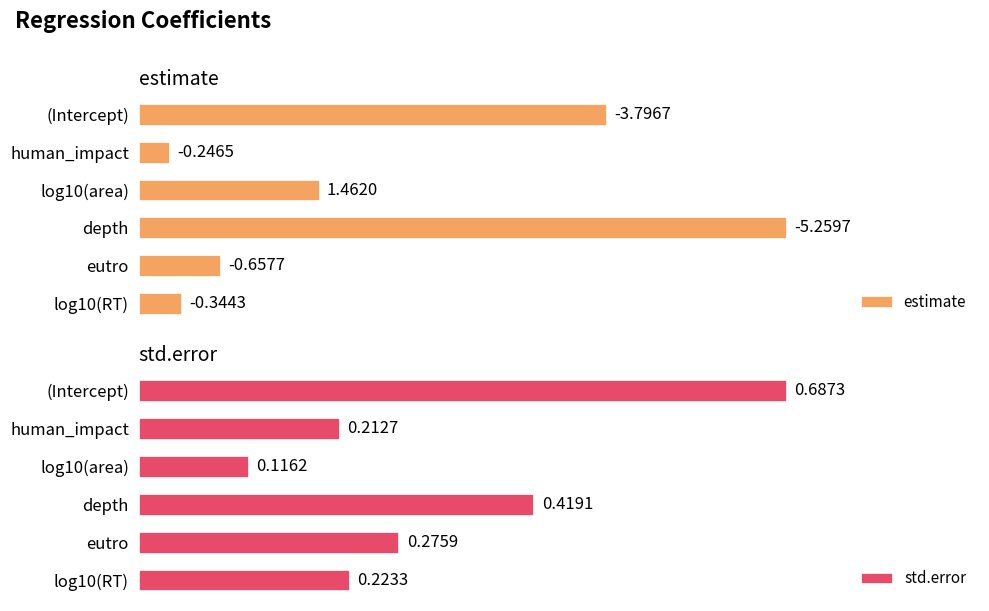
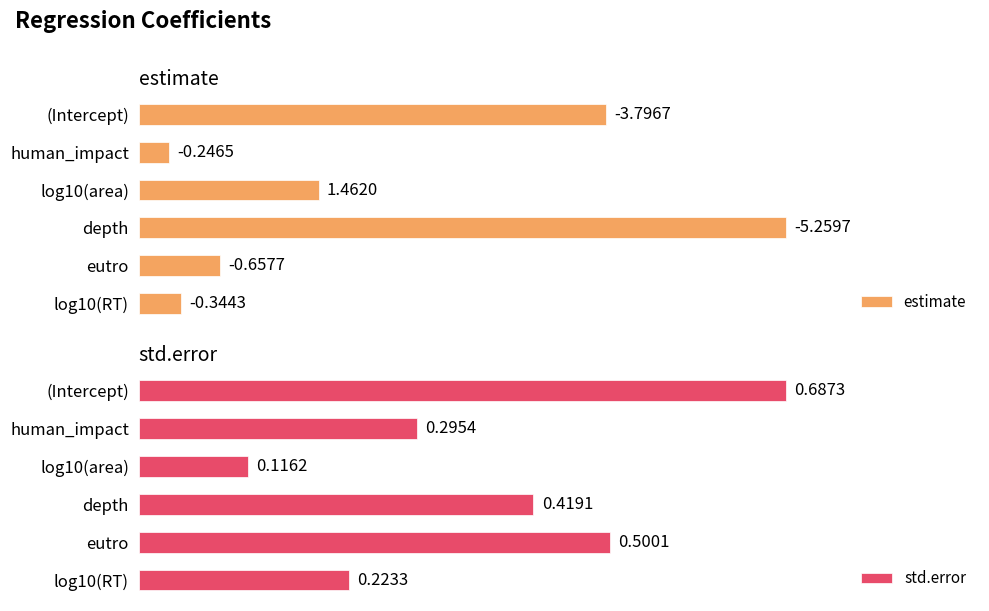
std.error, human_impact: 0.2127 -> 0.2954
std.error, eutro: 0.2759 -> 0.5001
